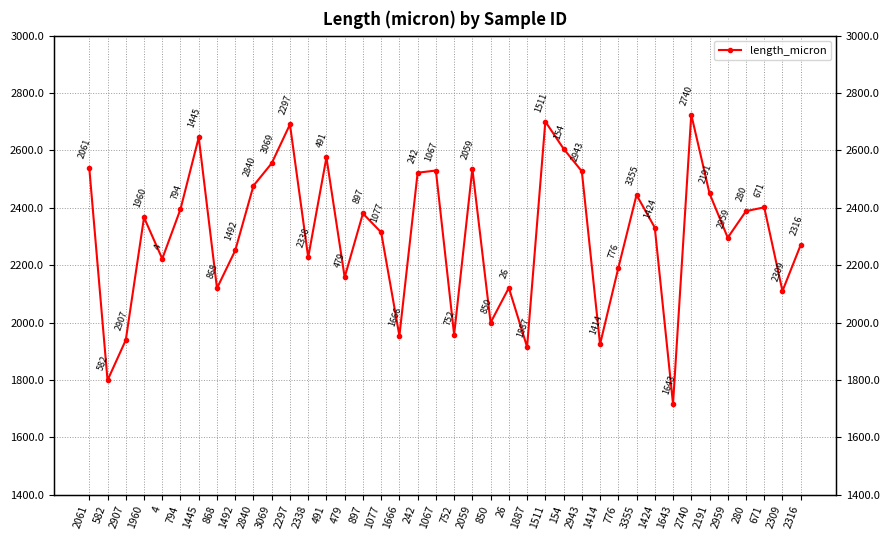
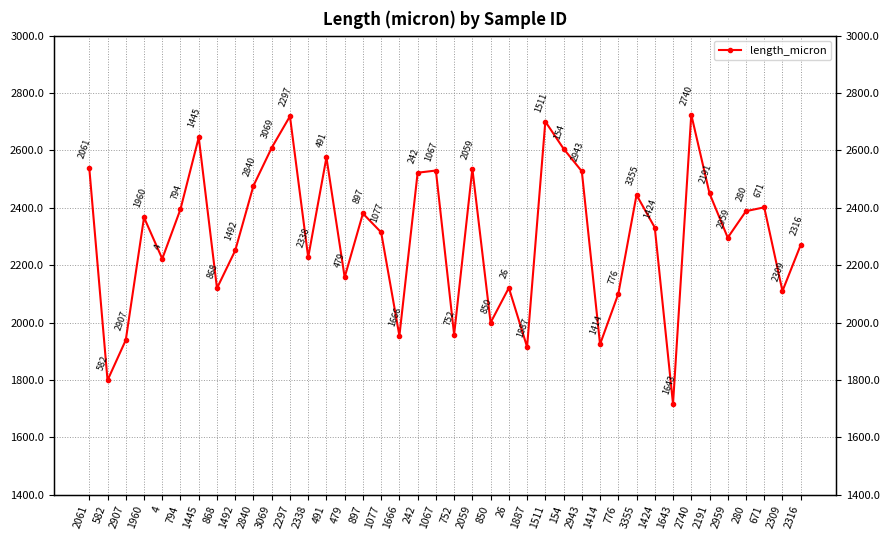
3069: 2560 -> 2610
2297: 2690 -> 2720
776: 2190 -> 2100
